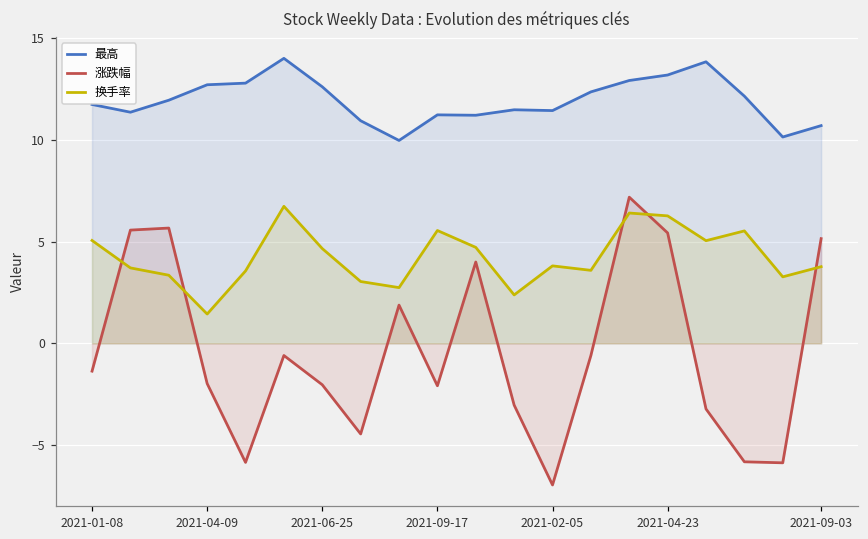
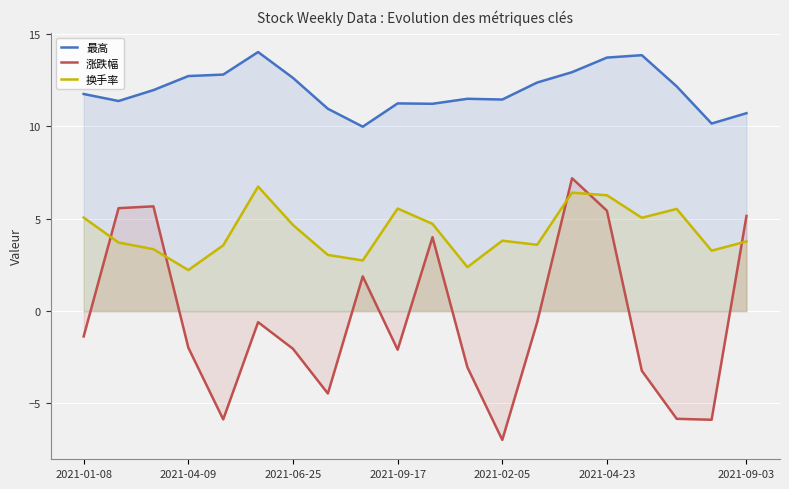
换手率, 2021-04-09: 1.4 -> 2.2
最高, 2021-04-23: 13.2 -> 13.7
